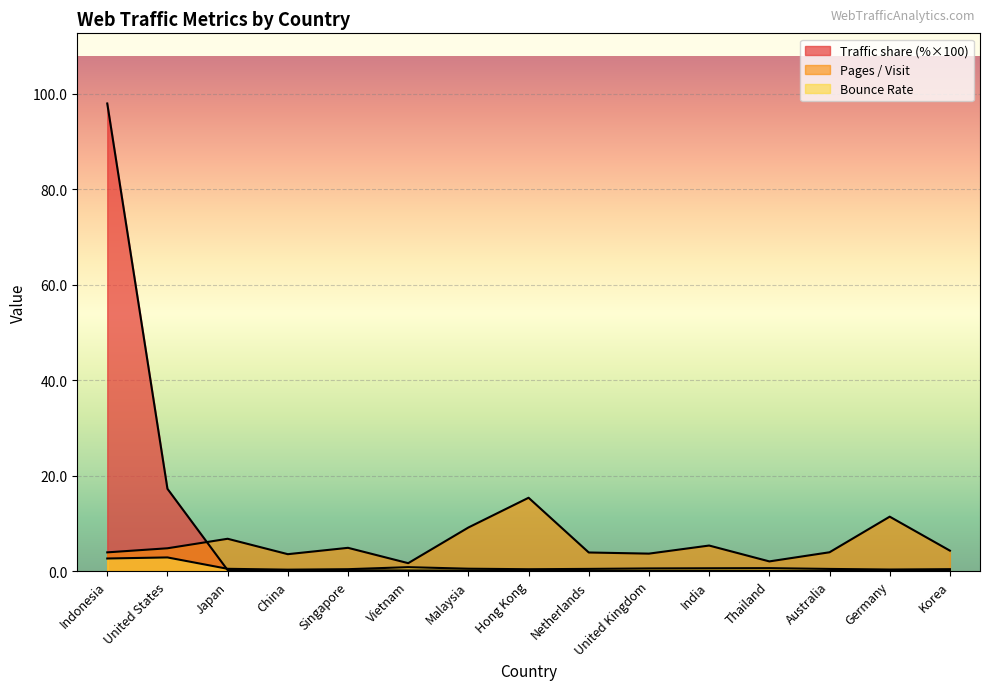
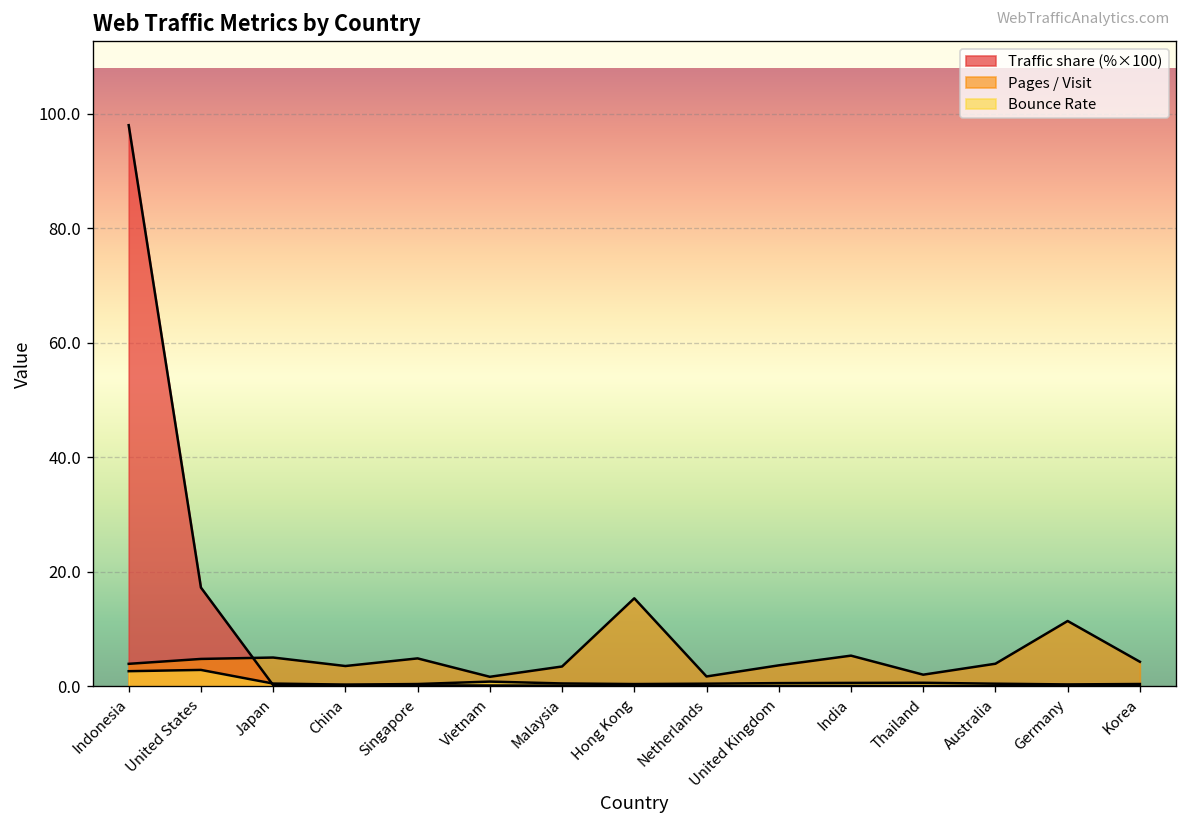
Pages / Visit, Japan: 7 -> 5
Pages / Visit, Malaysia: 9 -> 3
Pages / Visit, Netherlands: 4 -> 2
